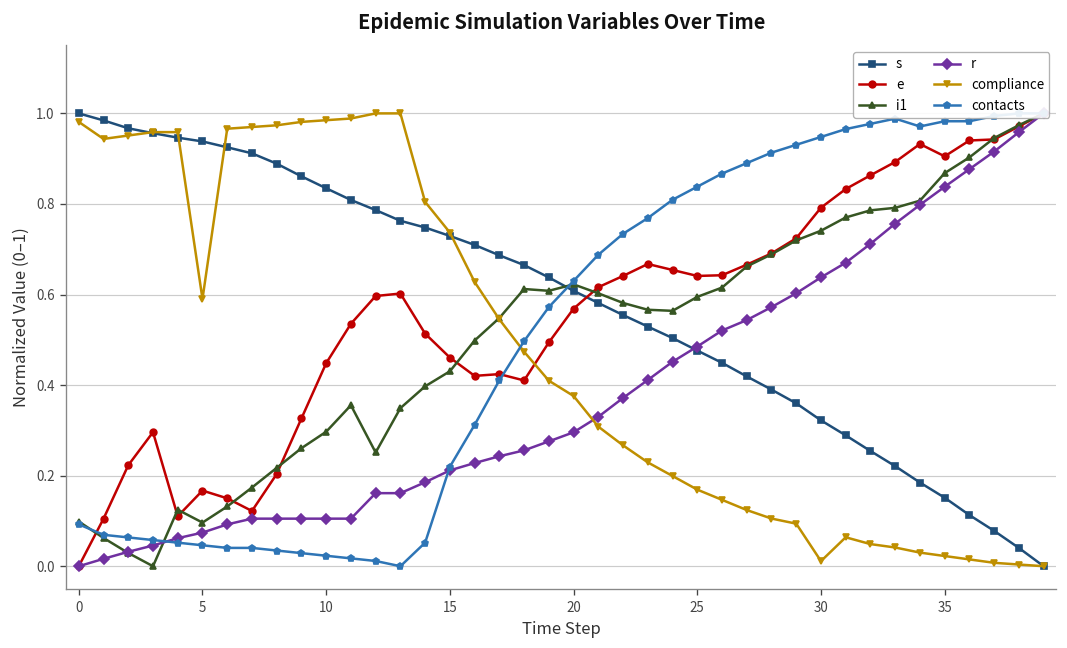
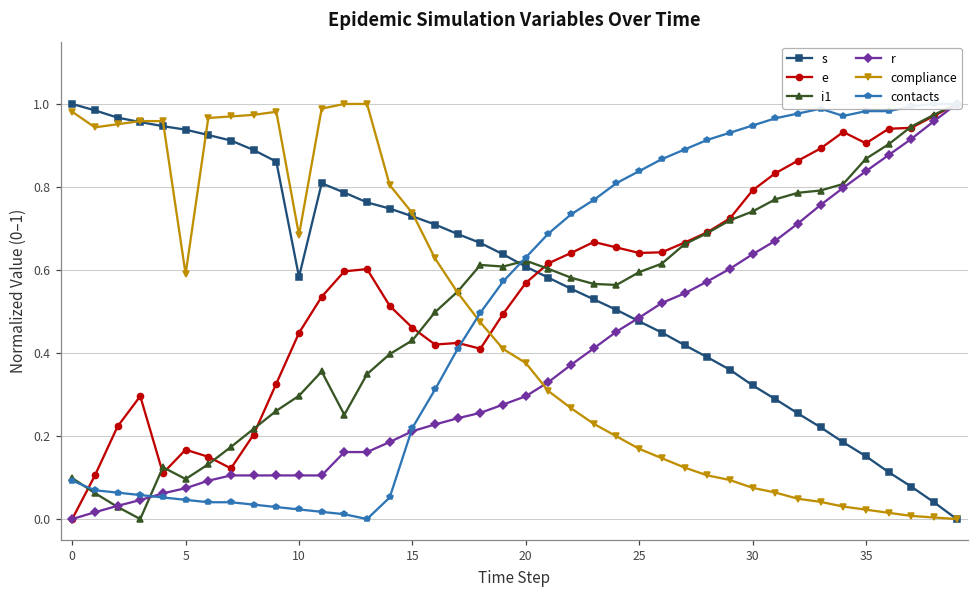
s, 10: 0.83 -> 0.58
compliance, 10: 0.98 -> 0.68
compliance, 30: 0.01 -> 0.08
